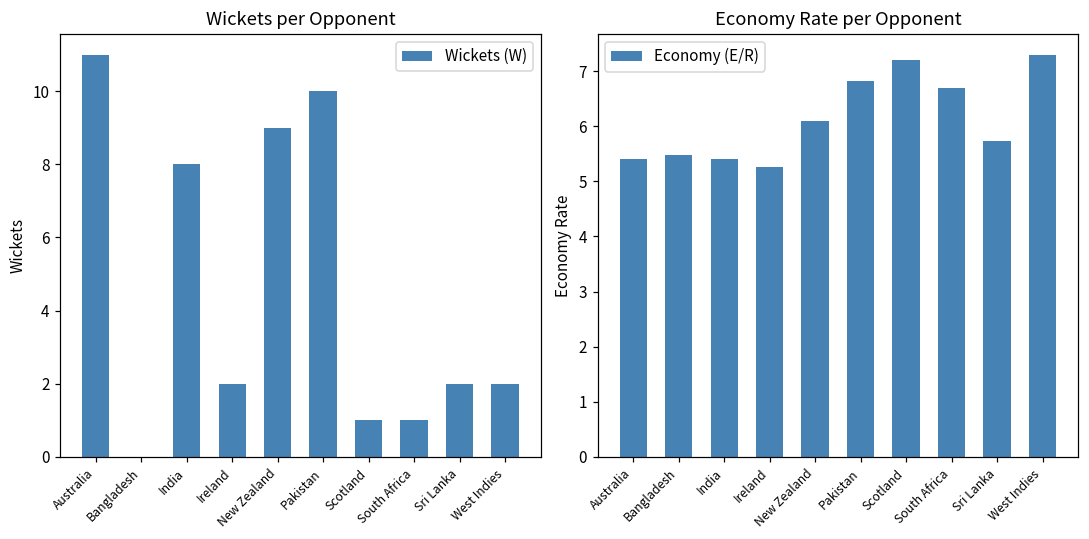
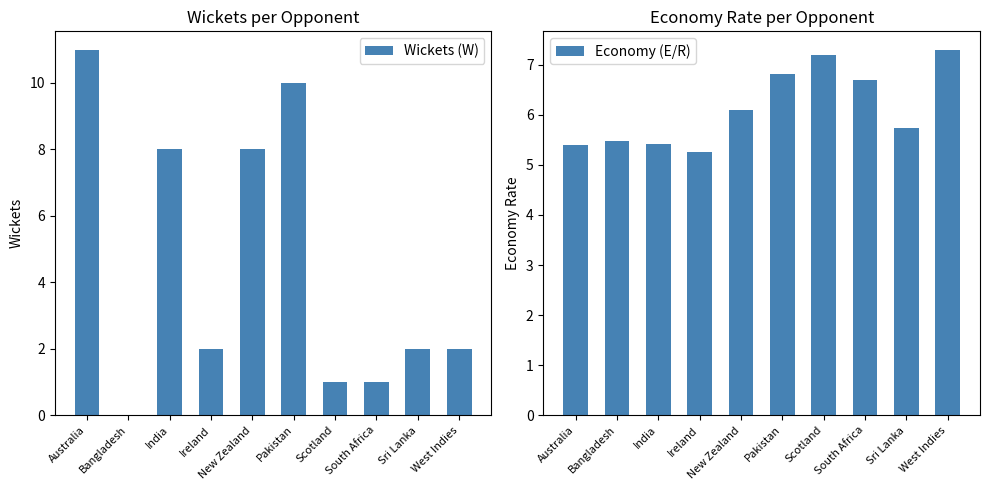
Wickets per Opponent, New Zealand: 9 -> 8
